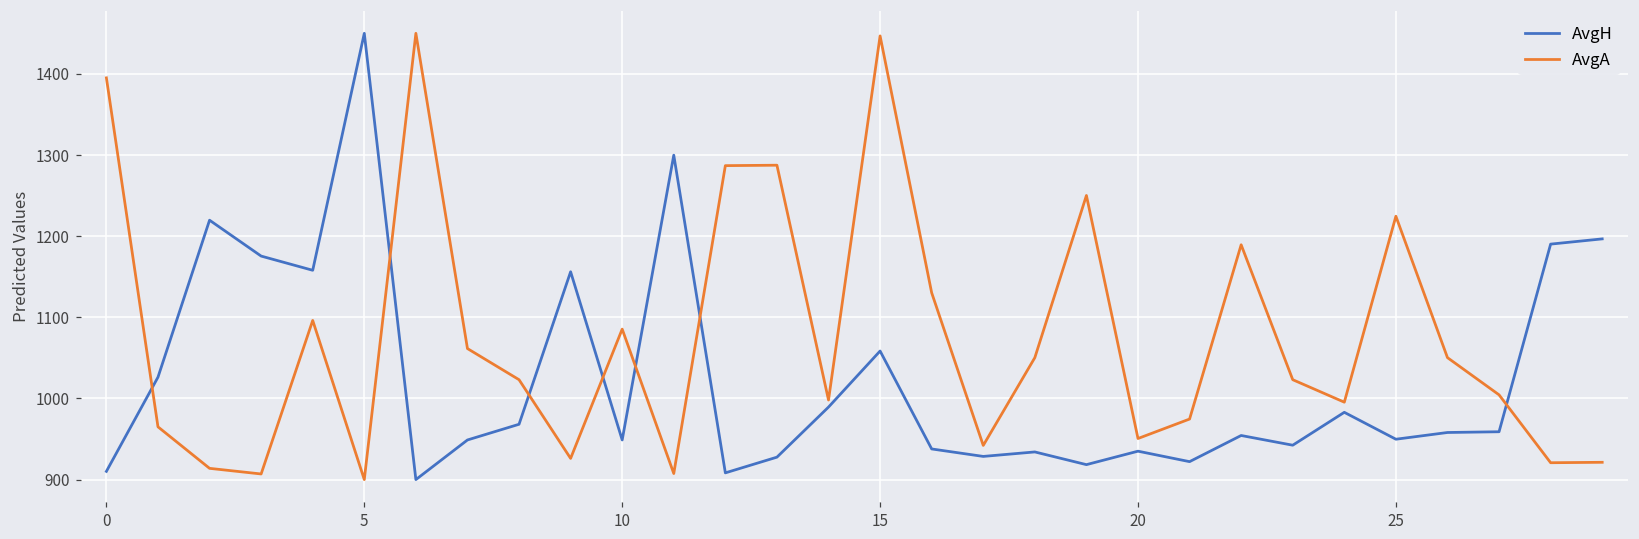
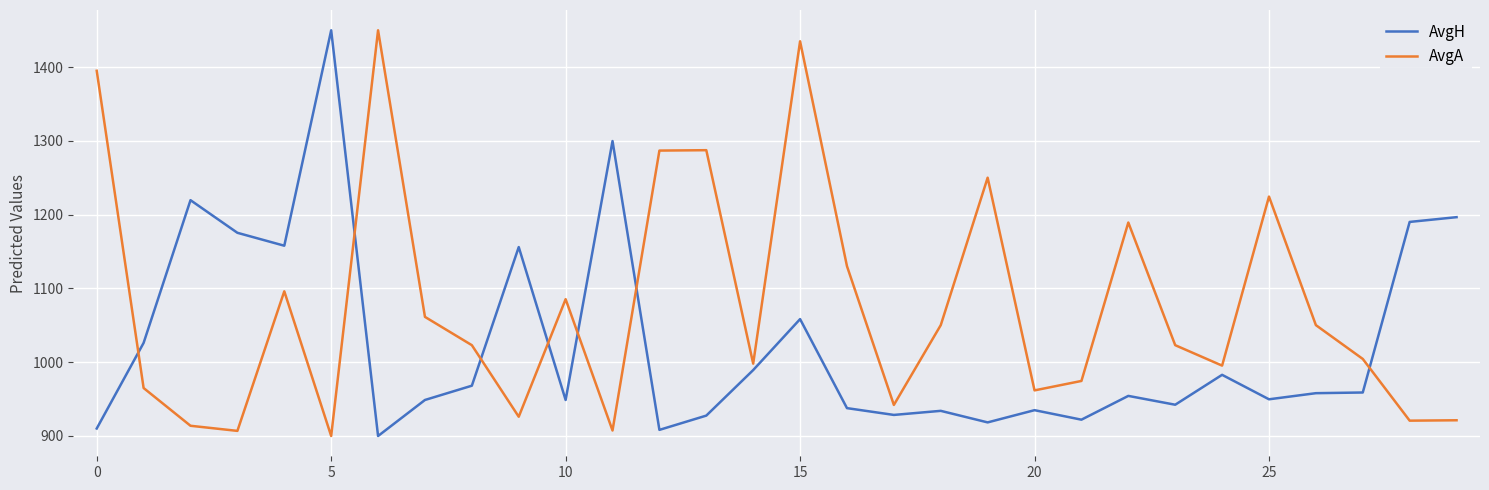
AvgA, 15: 1450 -> 1440
AvgA, 20: 950 -> 960
